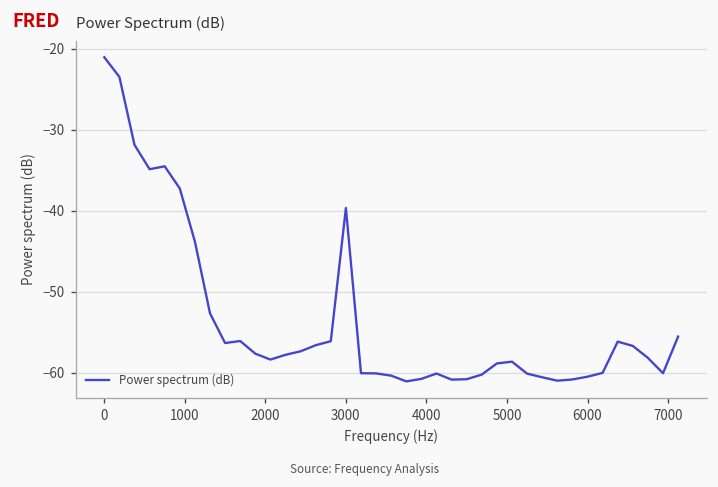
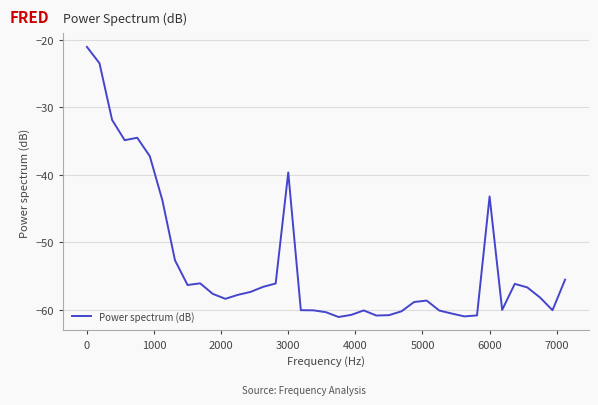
6000: -60 -> -43
